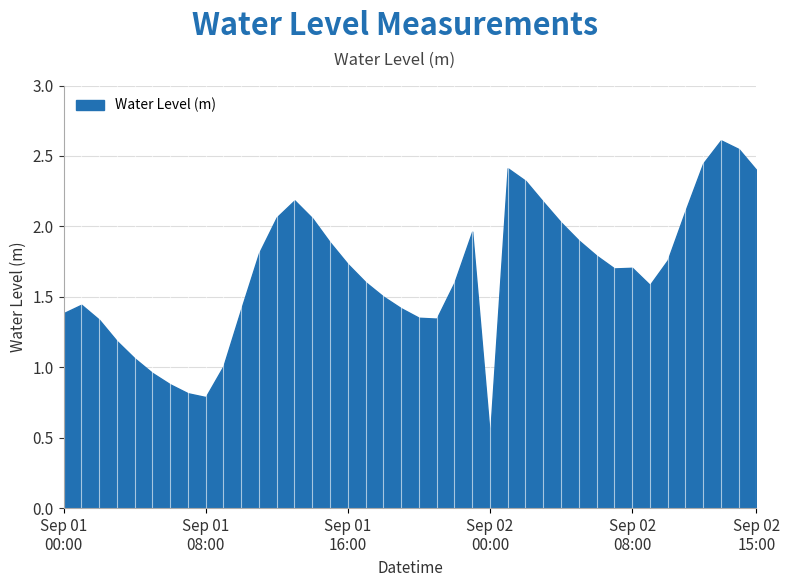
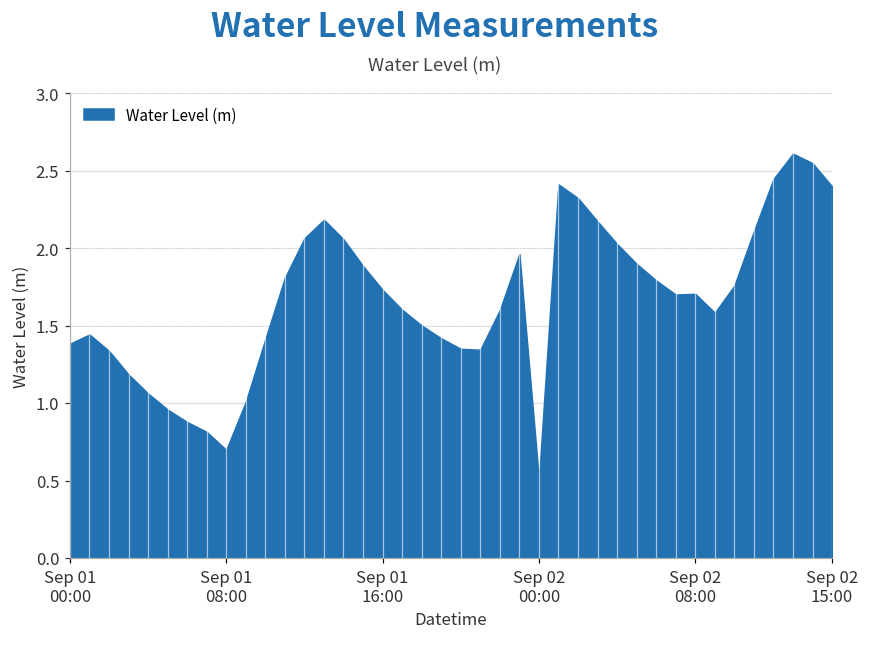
Sep 01 08:00: 0.79 -> 0.70
